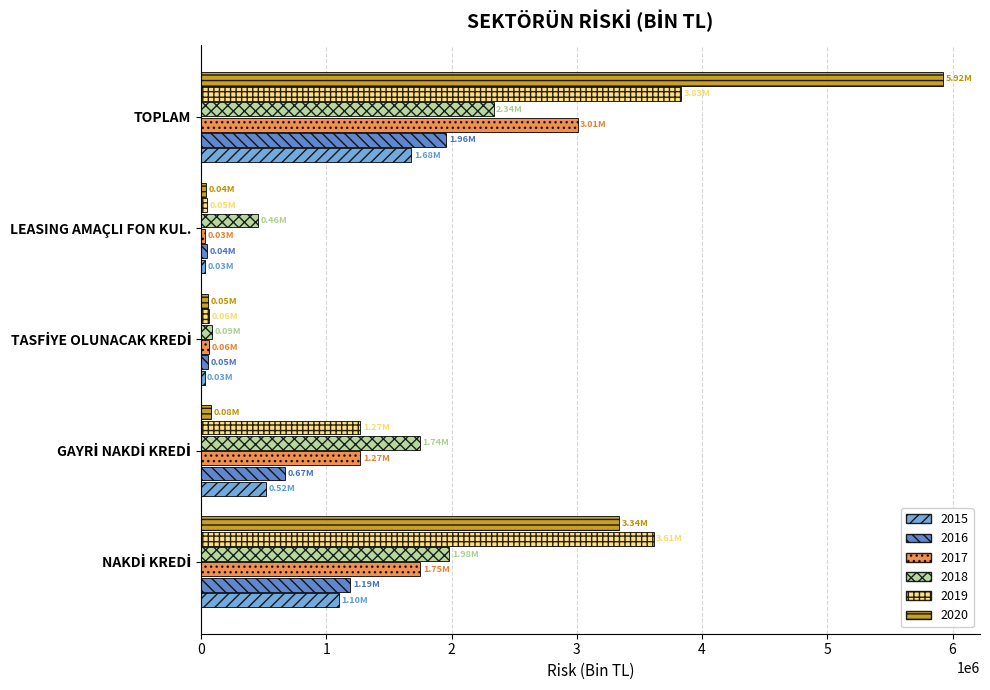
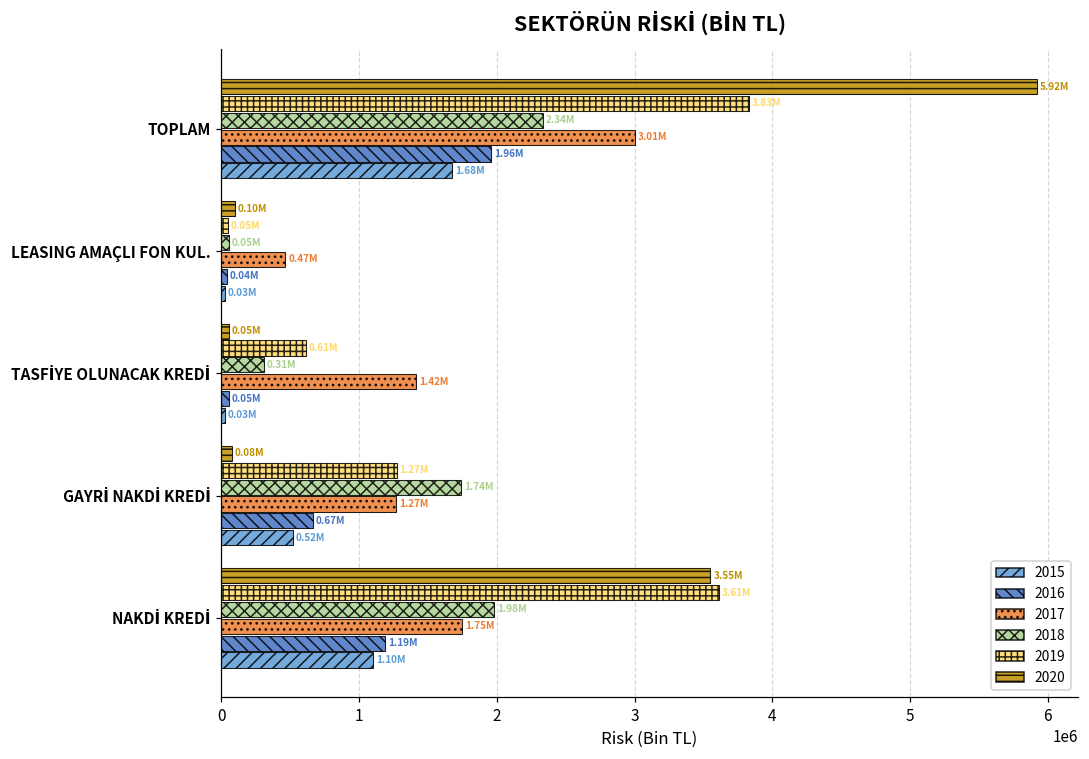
2020, LEASING AMAÇLI FON KUL.: 0.04M -> 0.10M
2018, LEASING AMAÇLI FON KUL.: 0.46M -> 0.05M
2017, LEASING AMAÇLI FON KUL.: 0.03M -> 0.47M
2019, TASFİYE OLUNACAK KREDİ: 0.06M -> 0.61M
2018, TASFİYE OLUNACAK KREDİ: 0.09M -> 0.31M
2017, TASFİYE OLUNACAK KREDİ: 0.06M -> 1.42M
2020, NAKDİ KREDİ: 3.34M -> 3.55M
